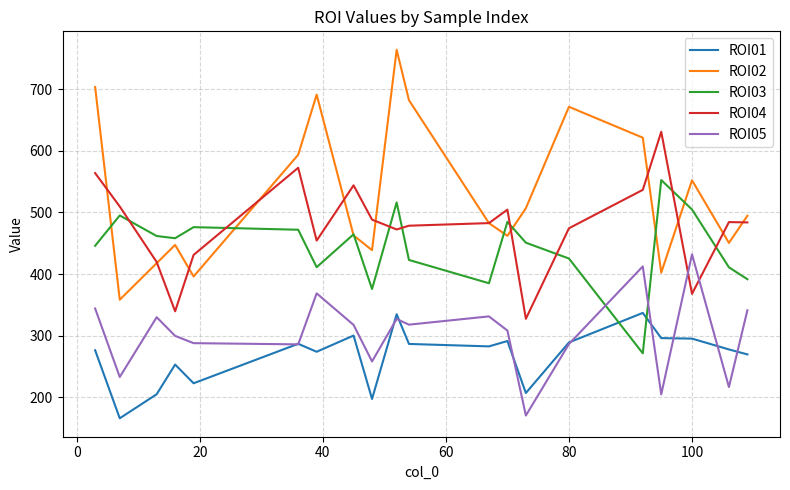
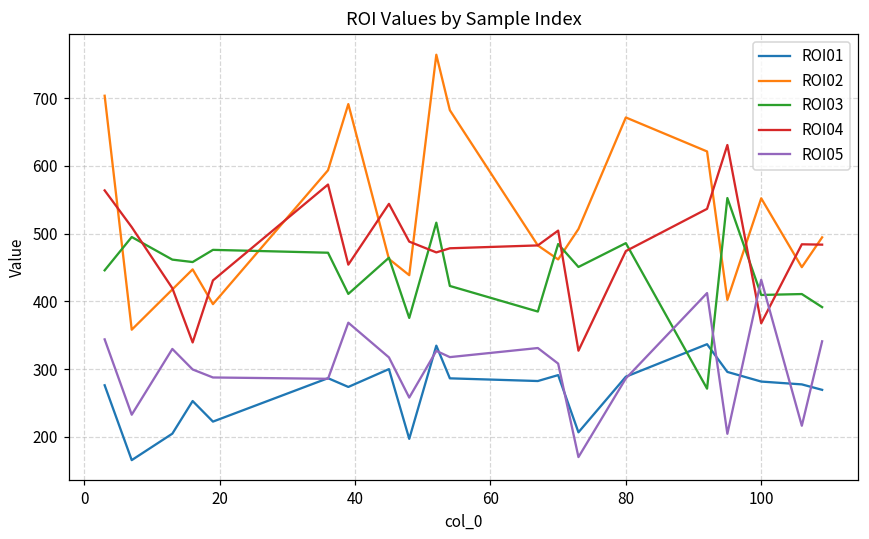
ROI03, 80: 430 -> 490
ROI01, 100: 300 -> 280
ROI03, 100: 500 -> 410
